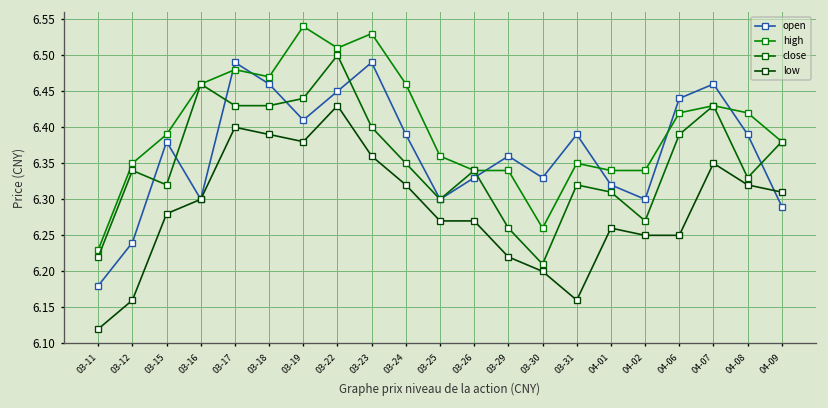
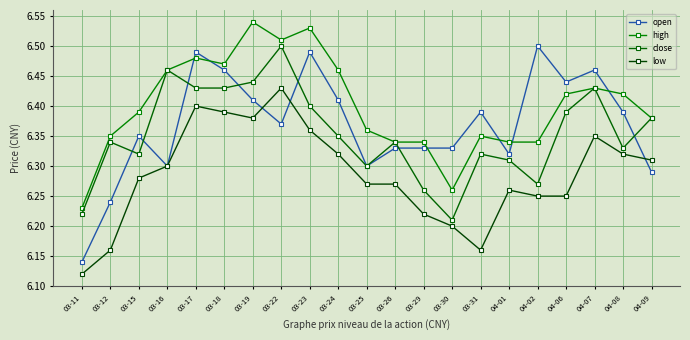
open, 03-11: 6.18 -> 6.14
open, 03-15: 6.38 -> 6.35
open, 03-22: 6.45 -> 6.37
open, 03-24: 6.39 -> 6.41
open, 03-29: 6.36 -> 6.33
open, 04-02: 6.3 -> 6.5
